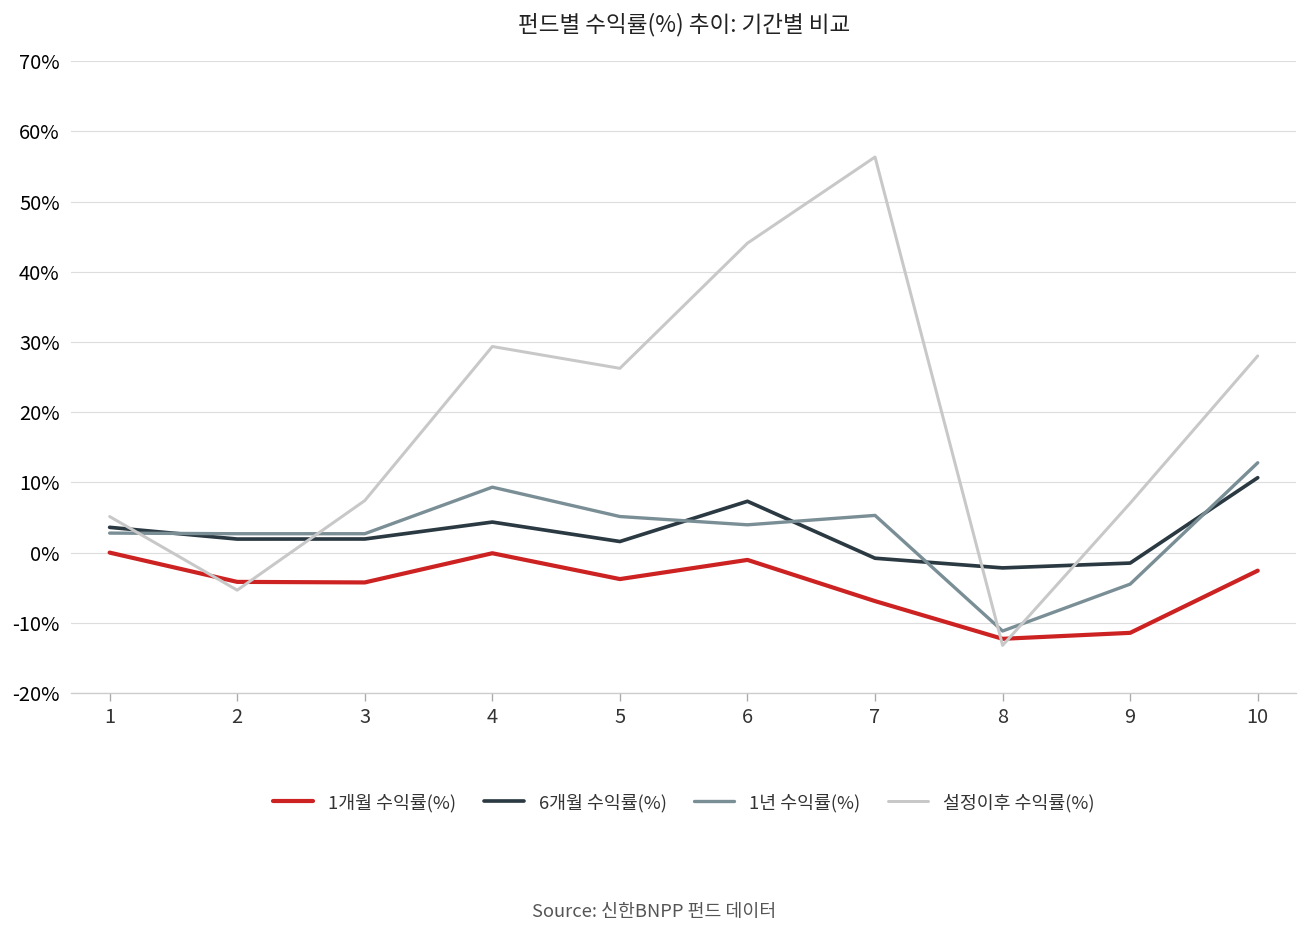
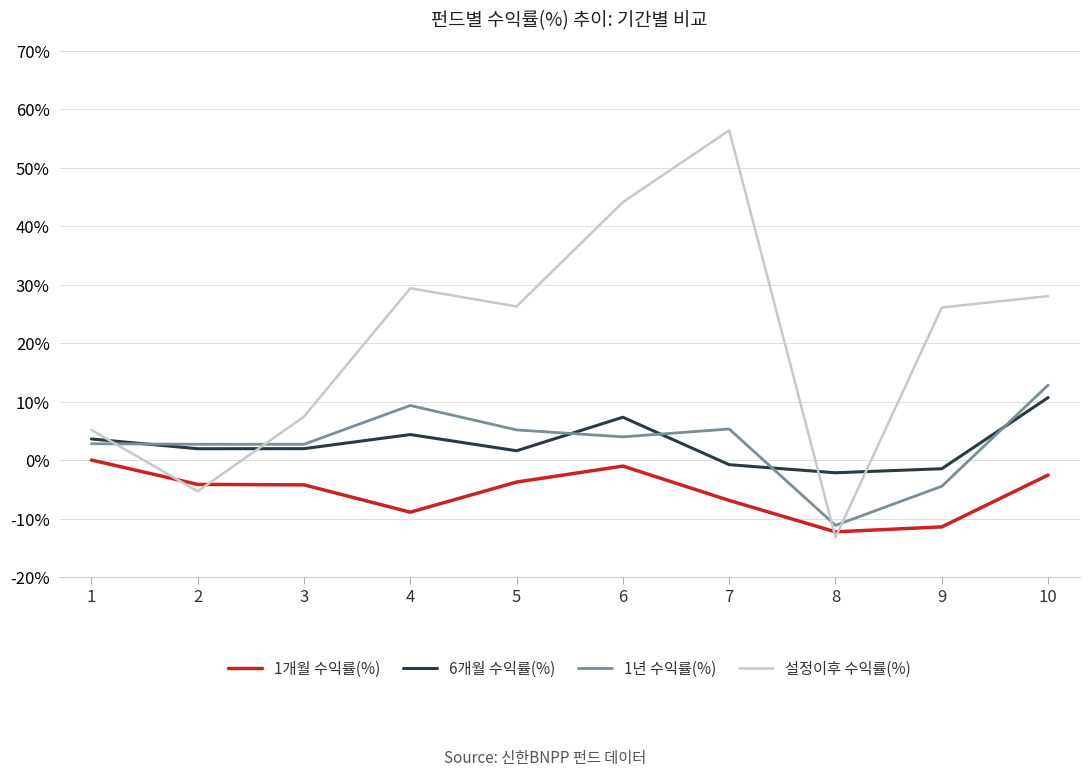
1개월 수익률(%), 4: 0% -> -9%
설정이후 수익률(%), 9: 7% -> 26%
